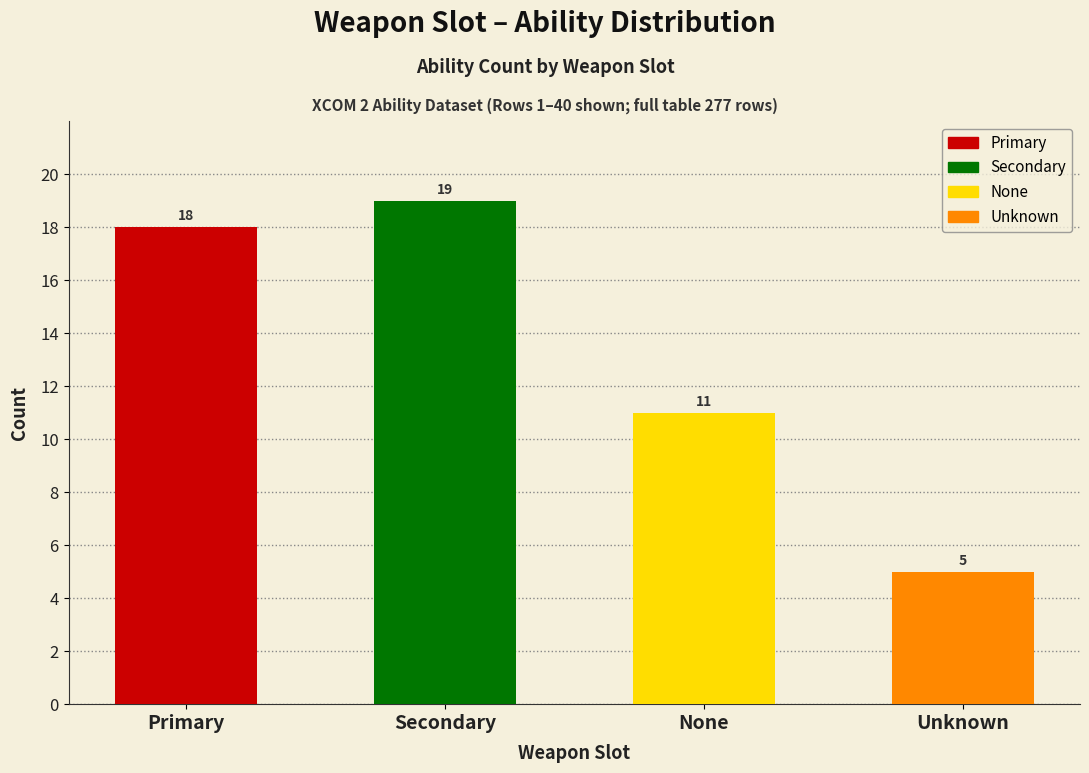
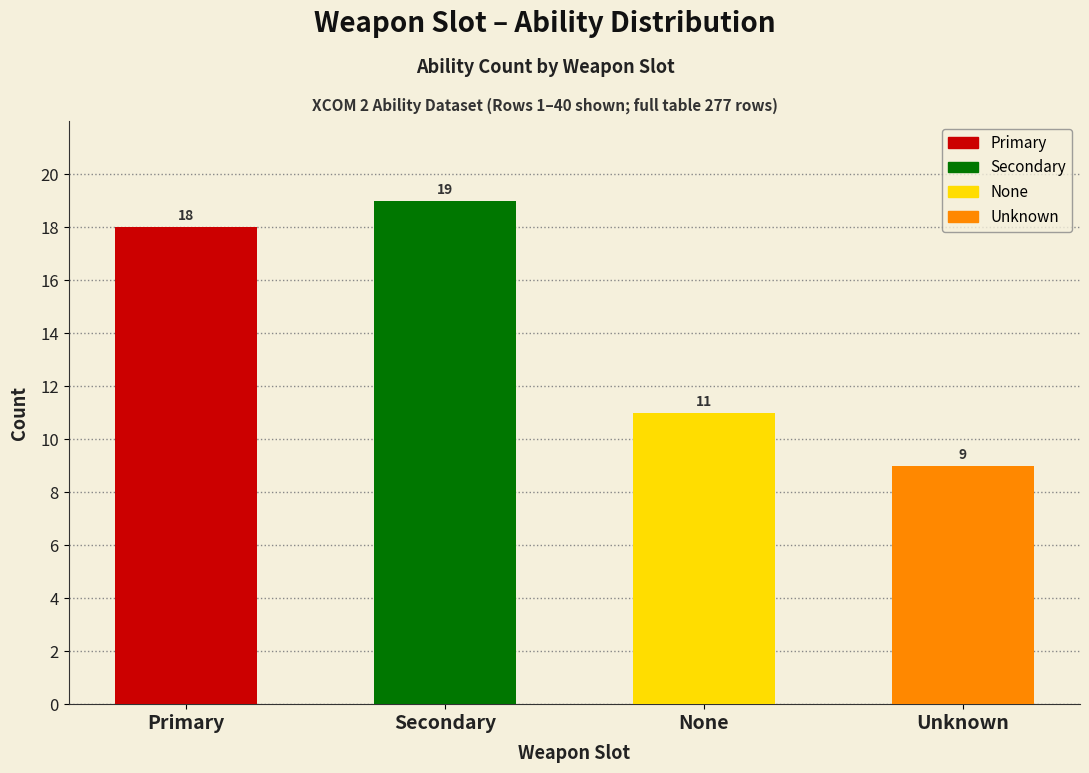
Unknown: 5 -> 9
